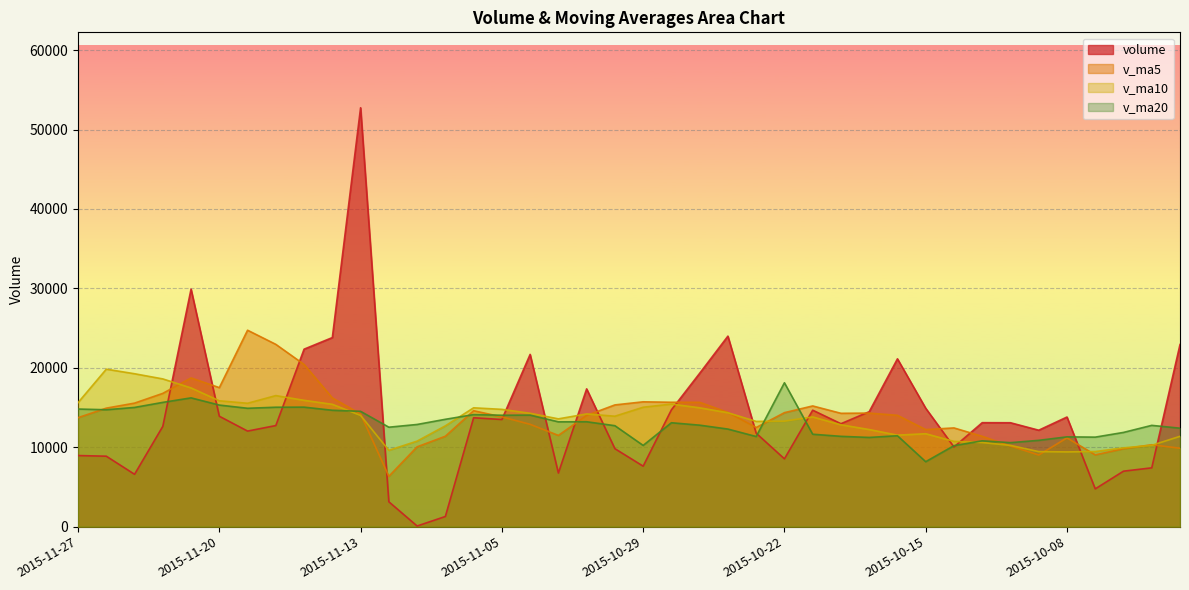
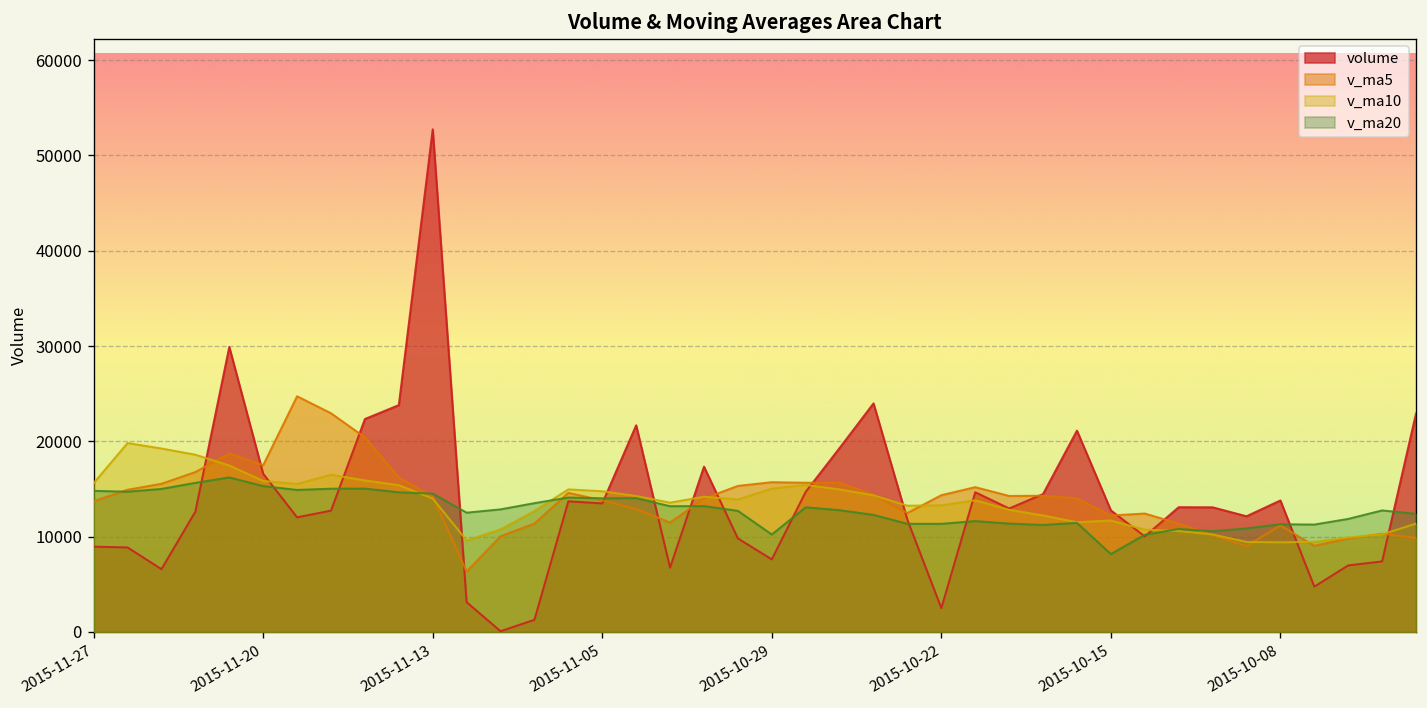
volume, 2015-11-20: 14000 -> 17000
volume, 2015-10-22: 9000 -> 2000
v_ma20, 2015-10-22: 18000 -> 11000
volume, 2015-10-15: 15000 -> 13000
